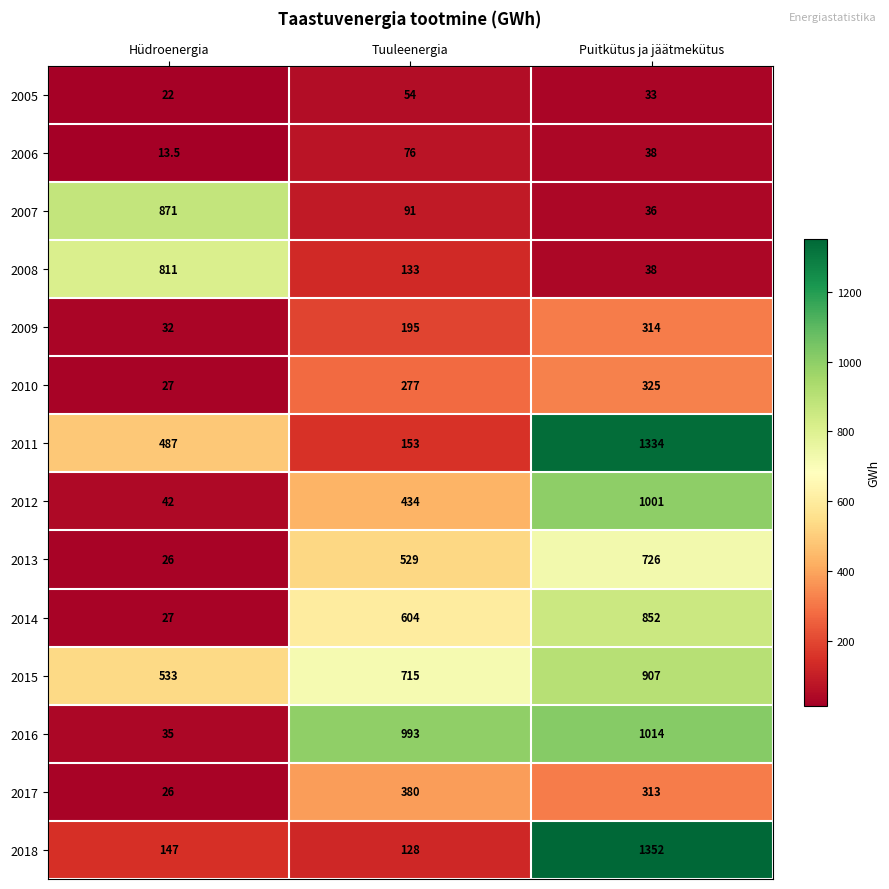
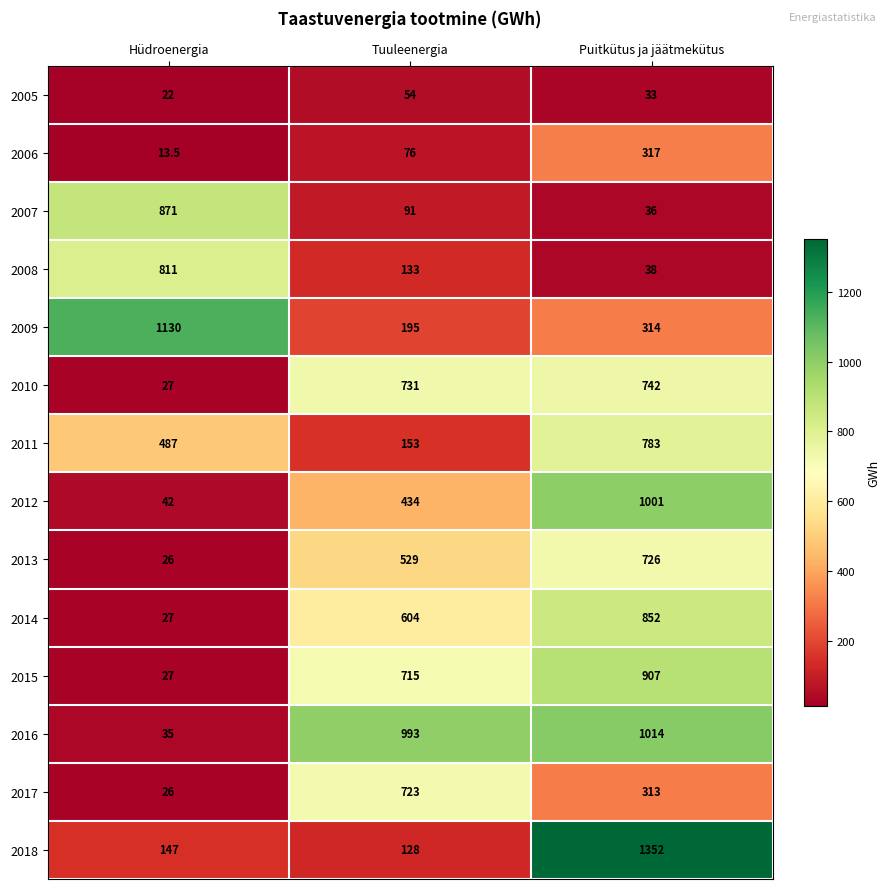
2006, Puitkütus ja jäätmekütus: 38 -> 317
2009, Hüdroenergia: 32 -> 1130
2010, Tuuleenergia: 277 -> 731
2010, Puitkütus ja jäätmekütus: 325 -> 742
2011, Puitkütus ja jäätmekütus: 1334 -> 783
2015, Hüdroenergia: 533 -> 27
2017, Tuuleenergia: 380 -> 723
